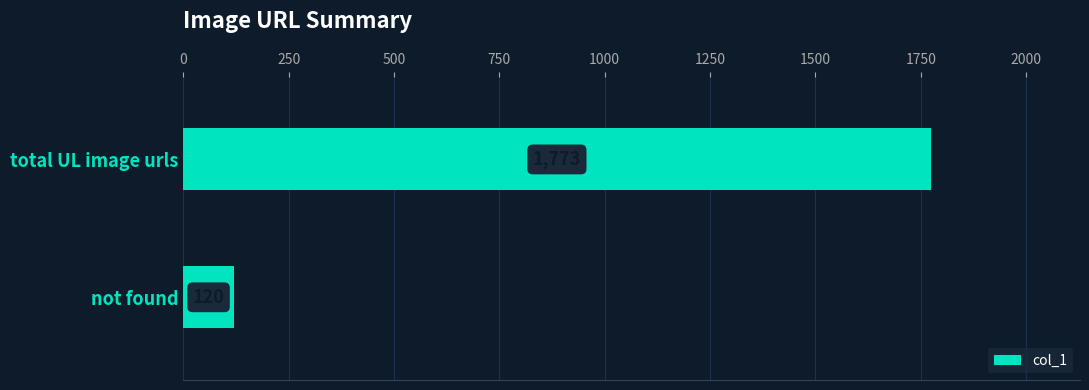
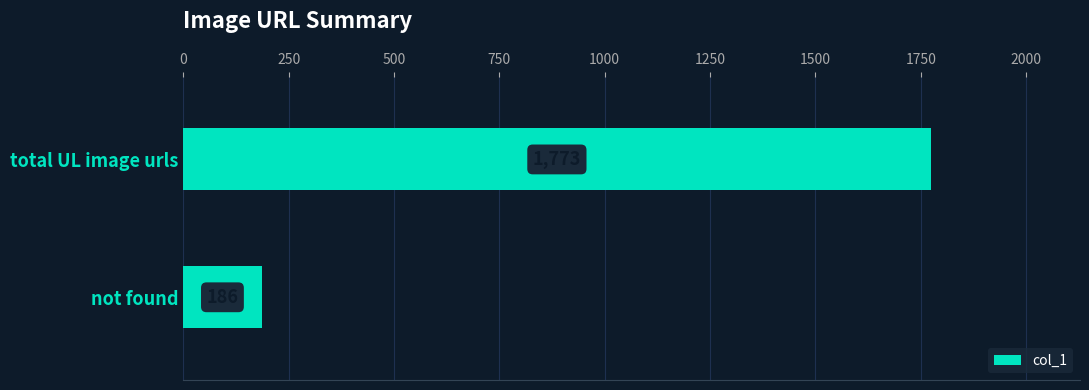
not found: 120 -> 190
